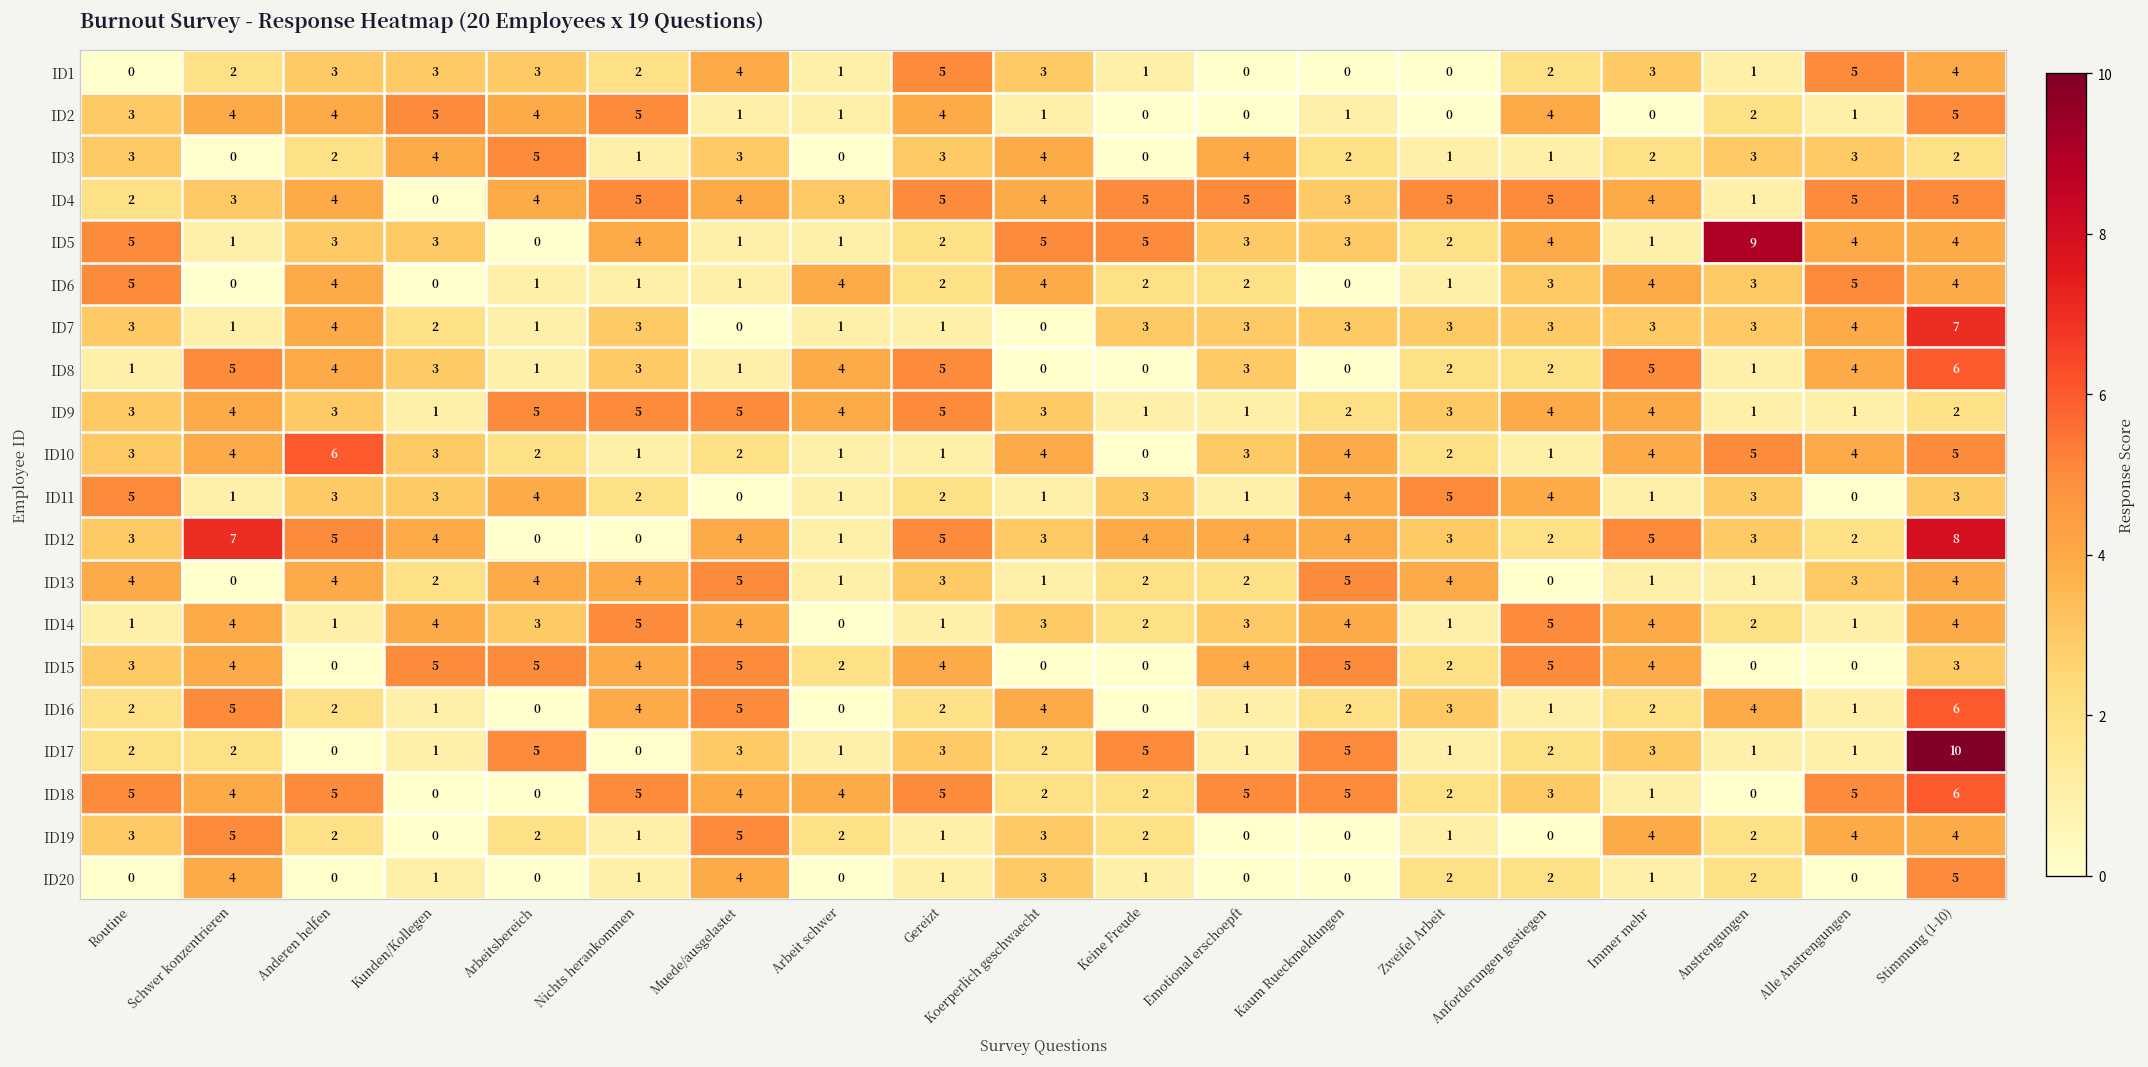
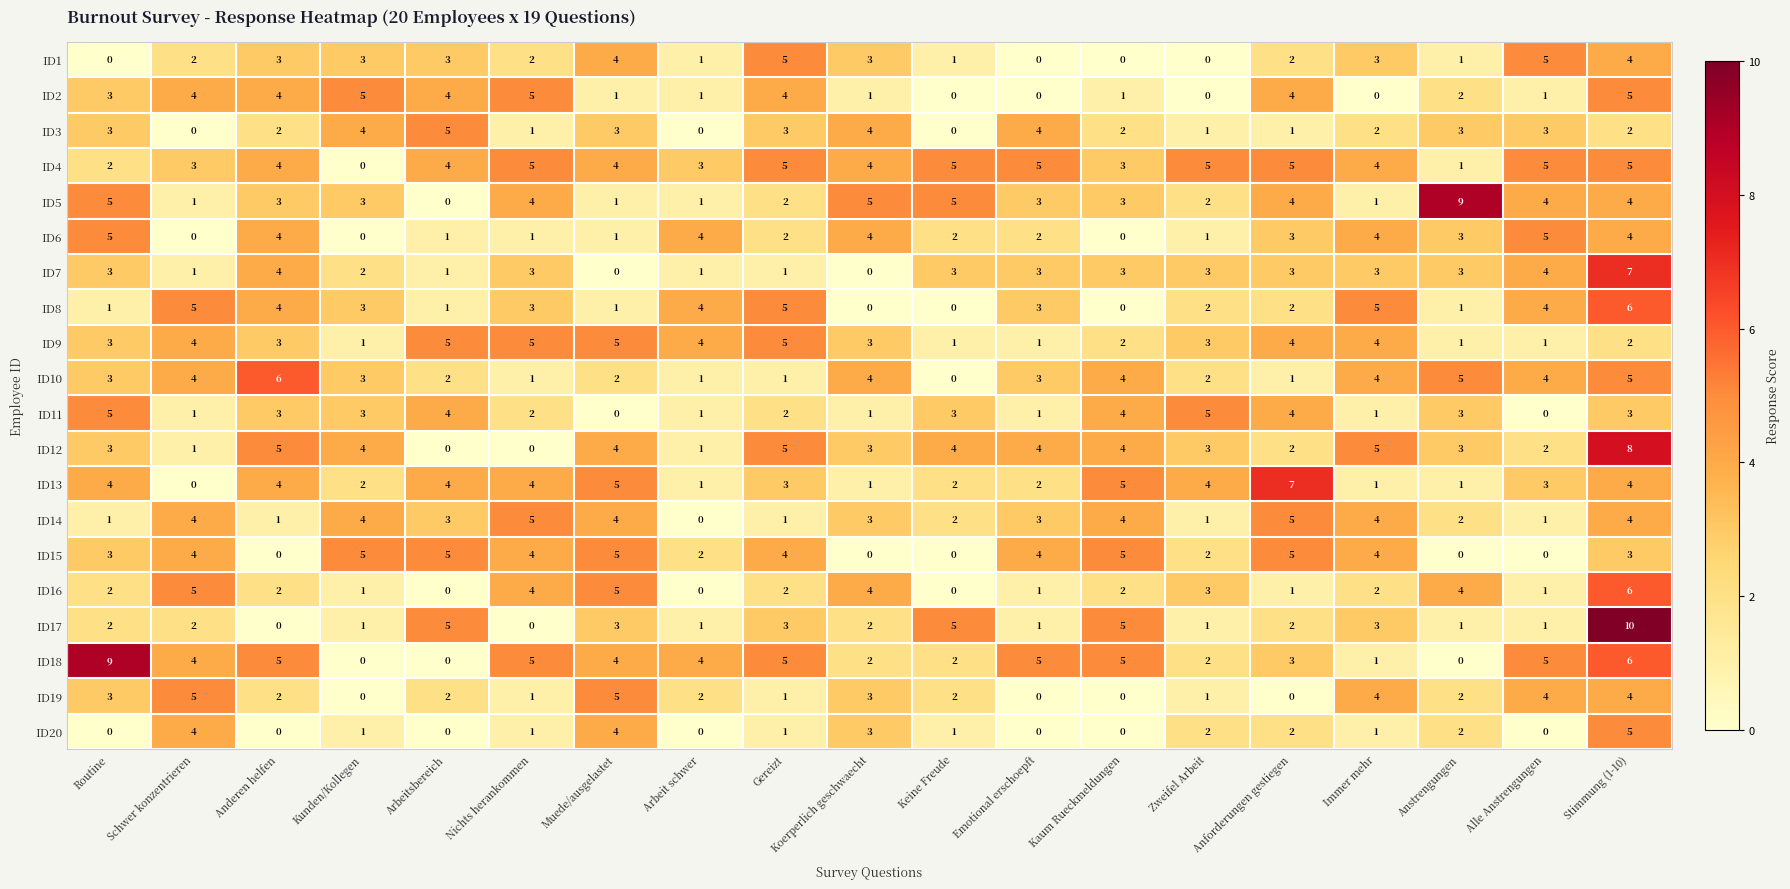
ID12, Schwer konzentrieren: 7 -> 1
ID13, Anforderungen gestiegen: 0 -> 7
ID18, Routine: 5 -> 9
